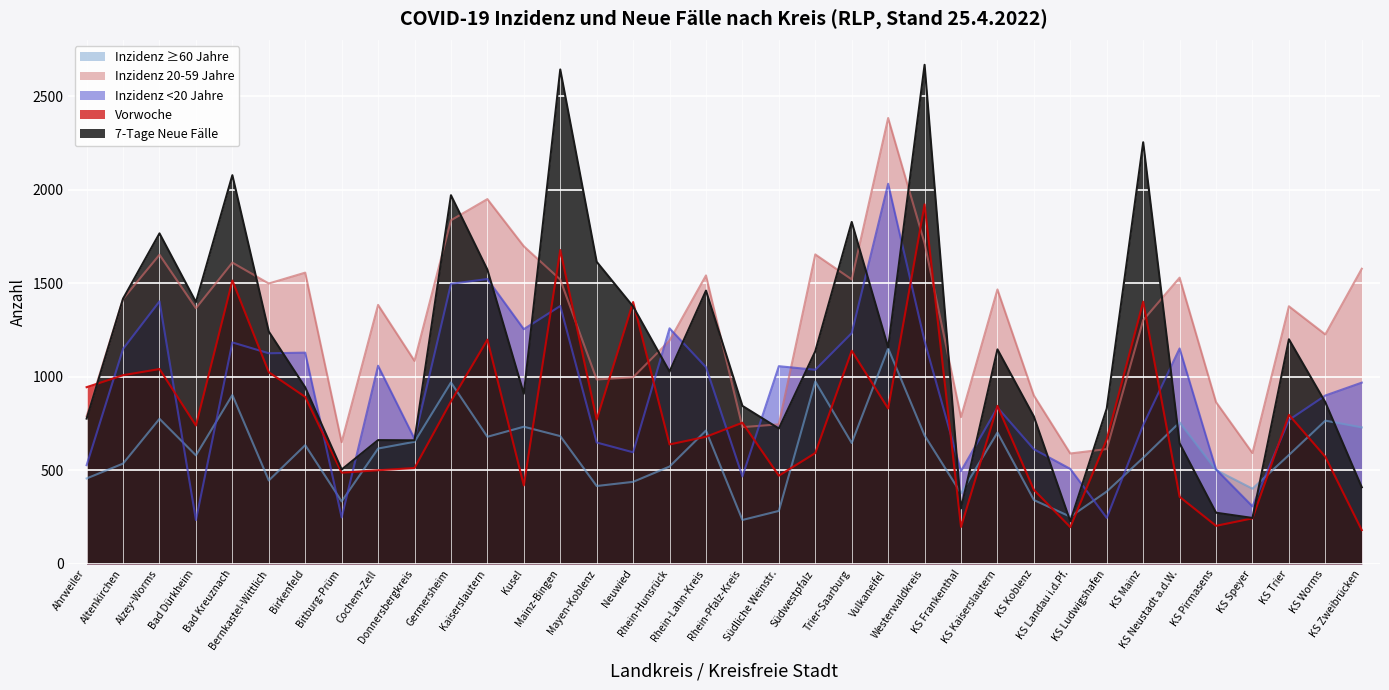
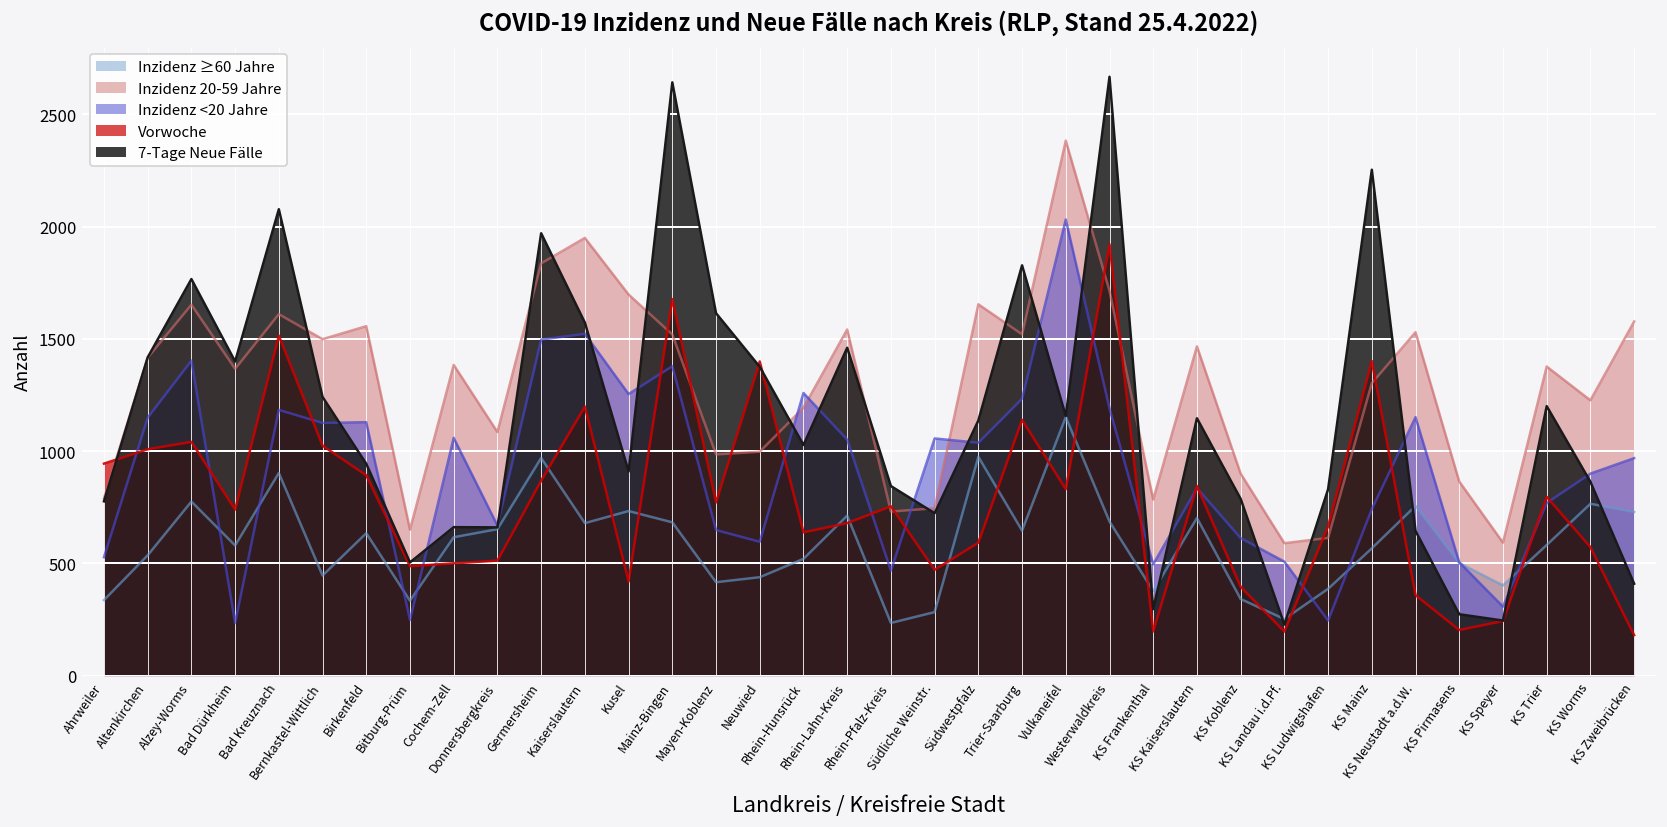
Inzidenz ≥60 Jahre, Ahrweiler: 460 -> 340
